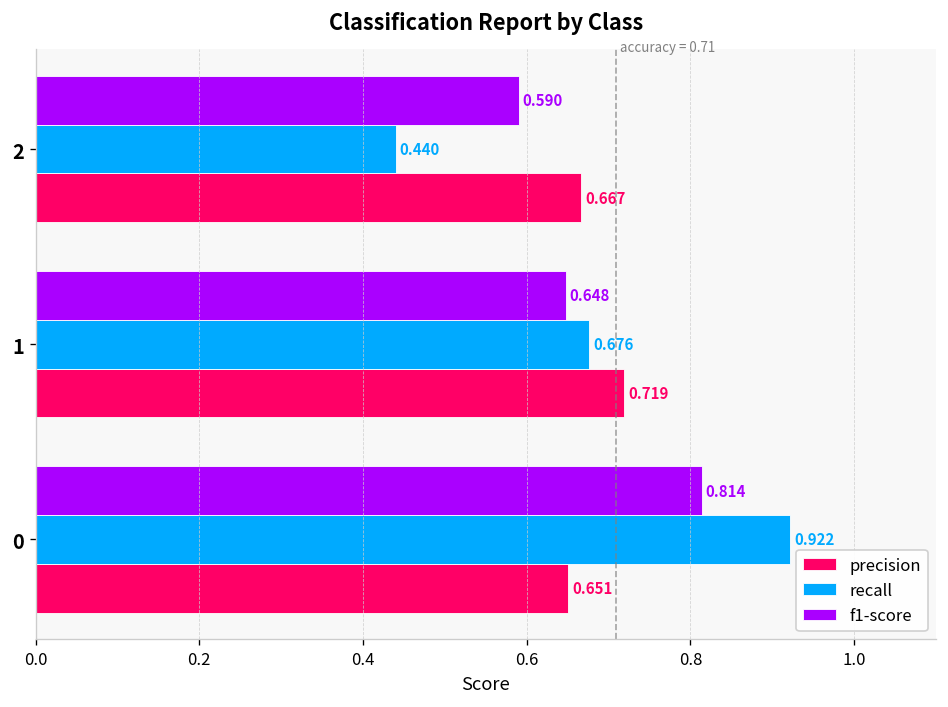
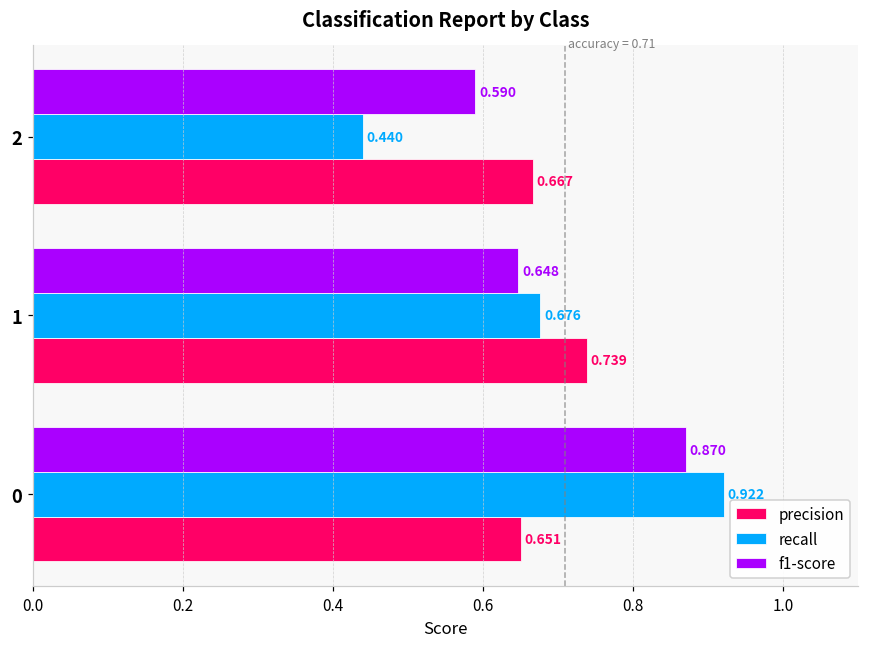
precision, 1: 0.719 -> 0.739
f1-score, 0: 0.814 -> 0.870
